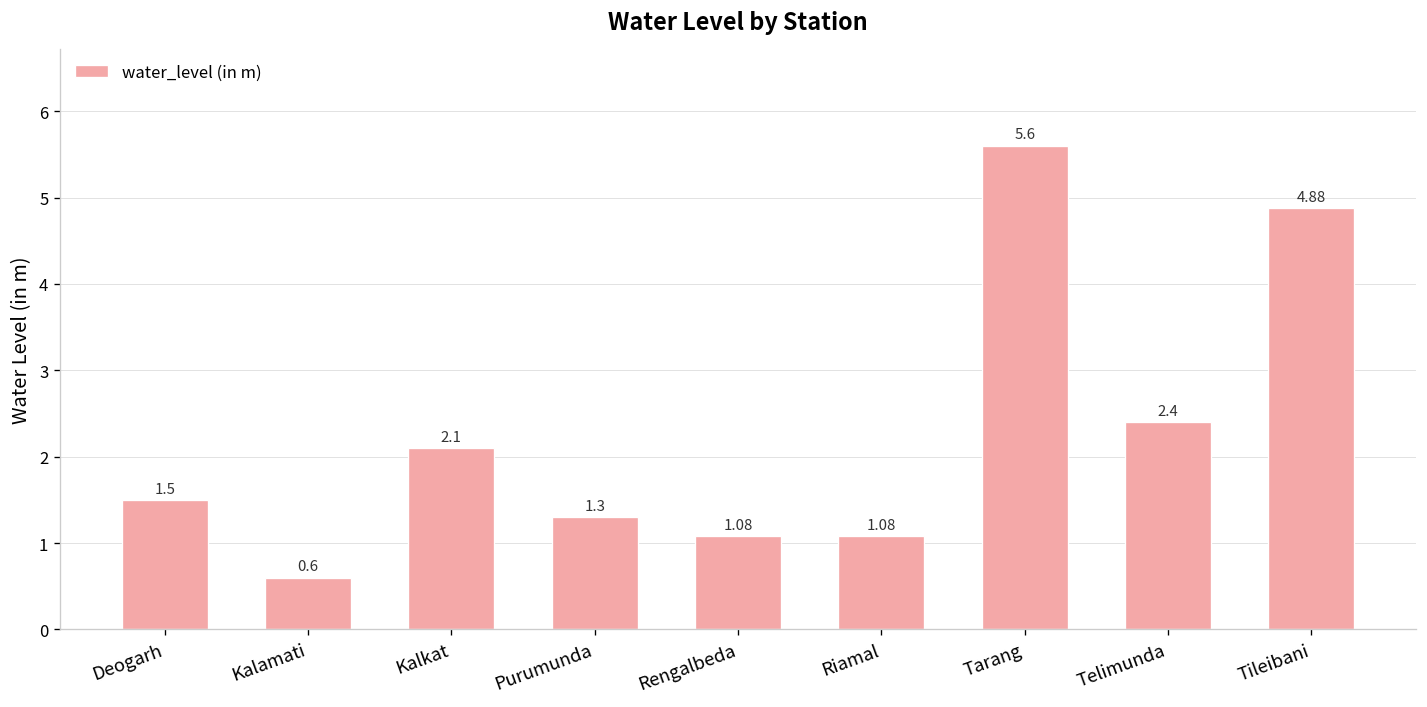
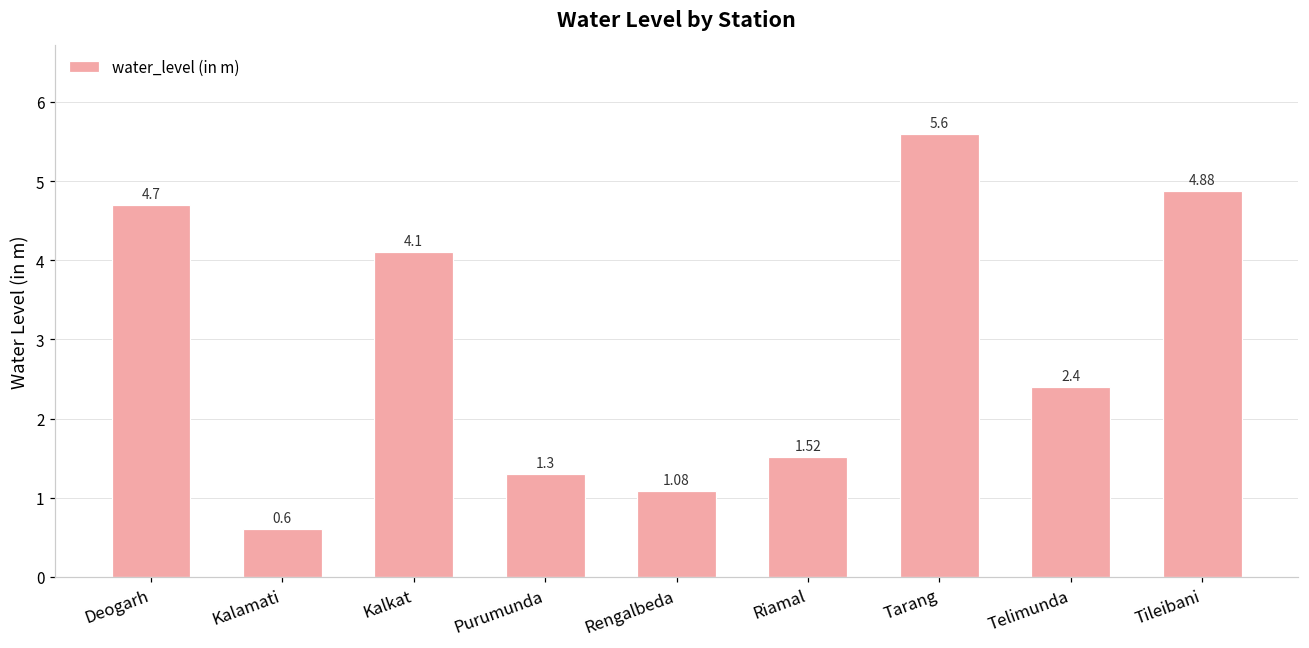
Deogarh: 1.5 -> 4.7
Kalkat: 2.1 -> 4.1
Riamal: 1.08 -> 1.52
